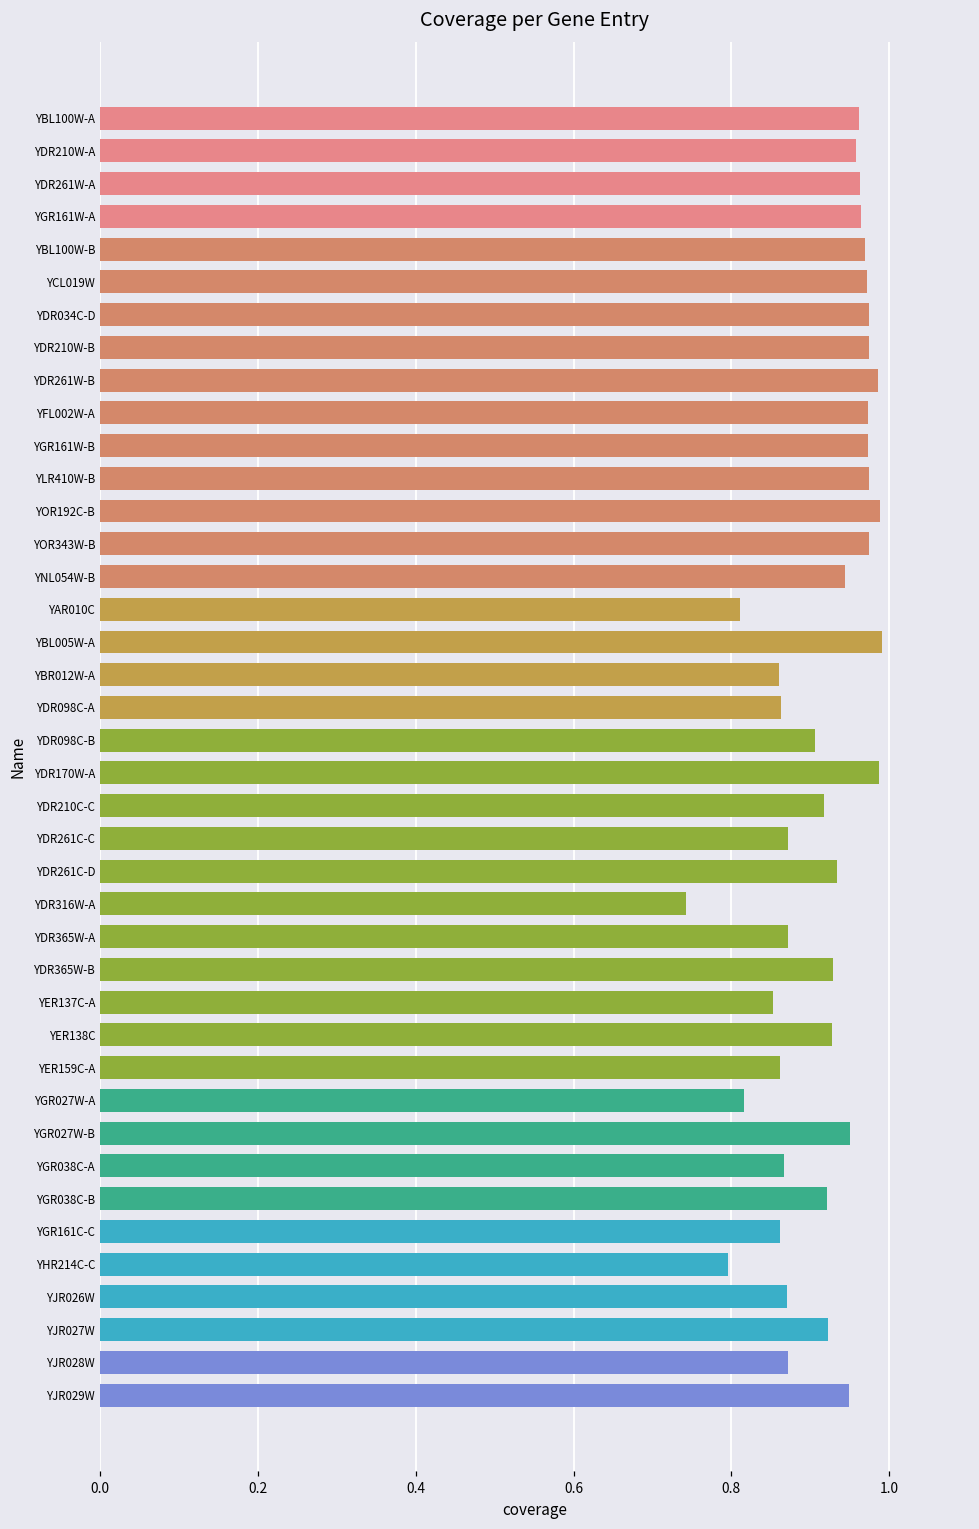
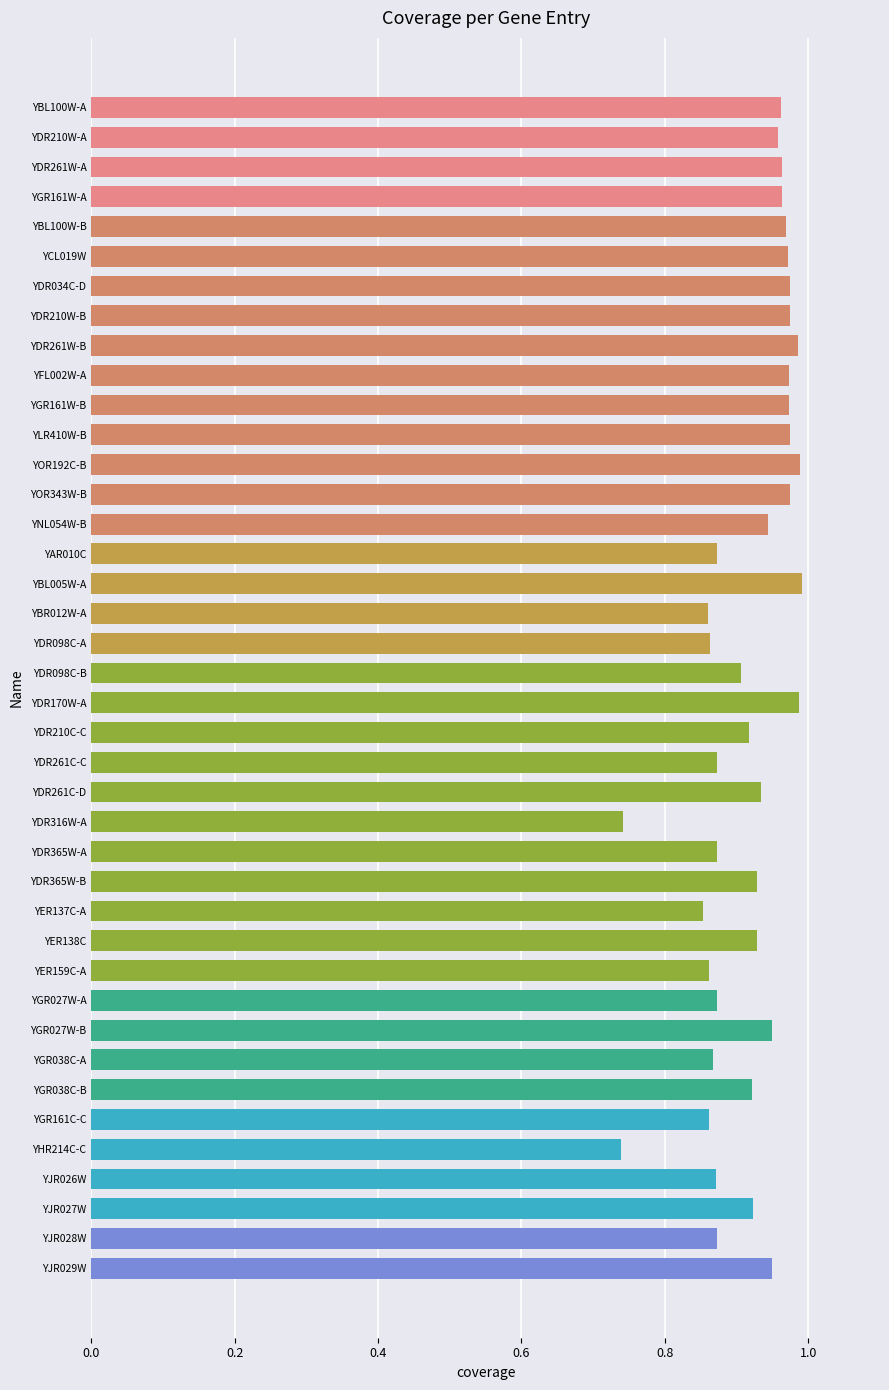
YAR010C: 0.81 -> 0.87
YGR027W-A: 0.82 -> 0.87
YHR214C-C: 0.80 -> 0.74
